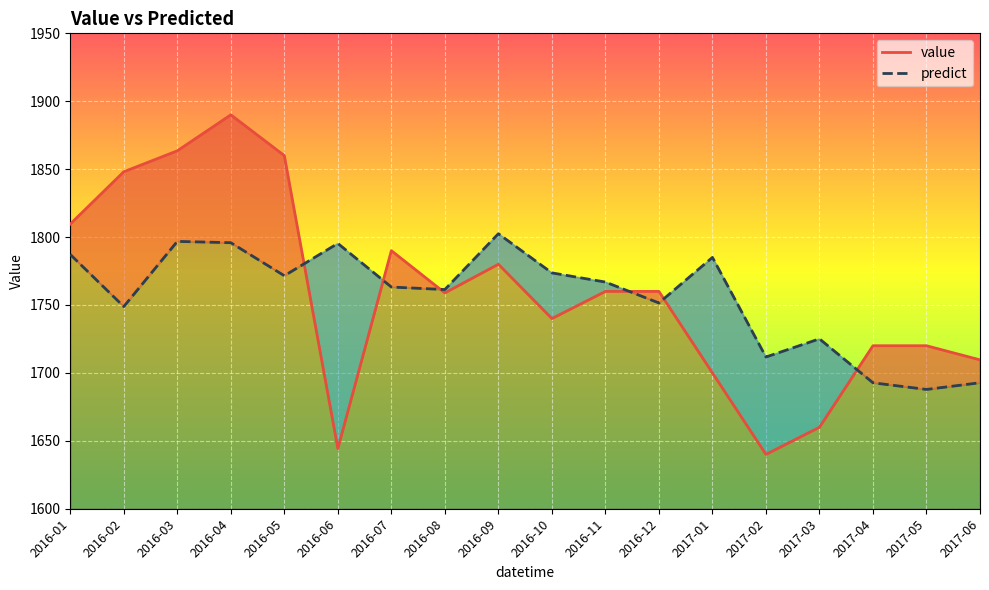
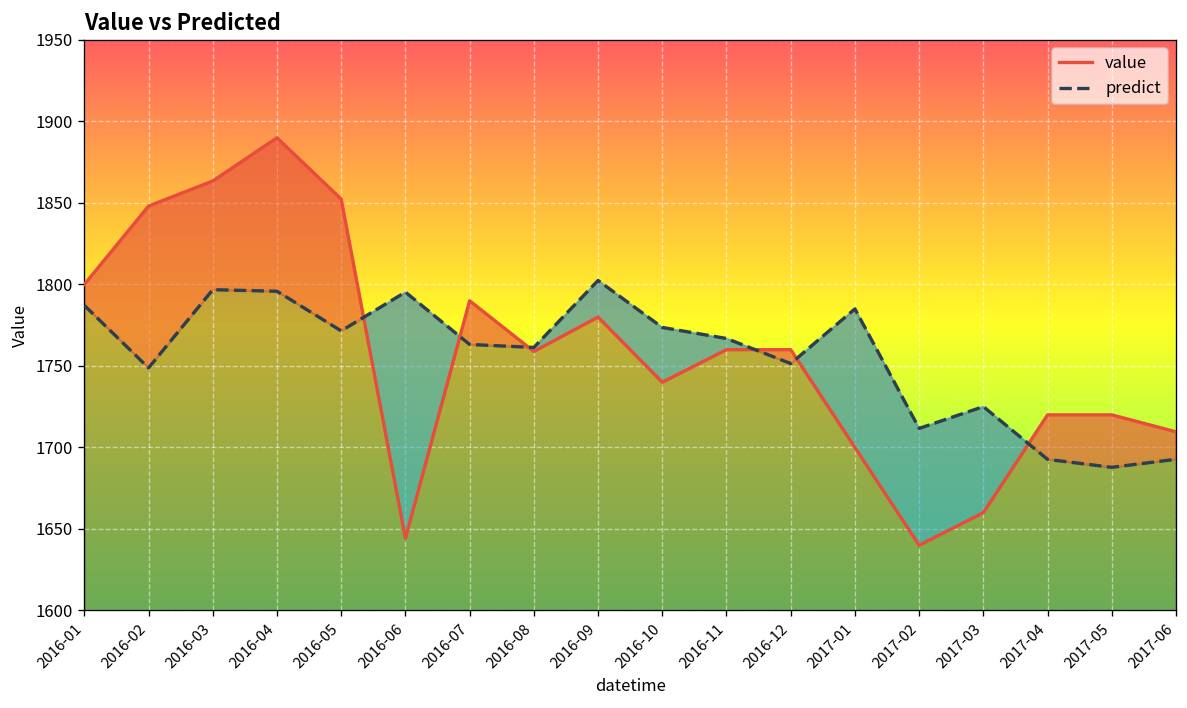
value, 2016-01: 1810 -> 1800
value, 2016-05: 1860 -> 1852
